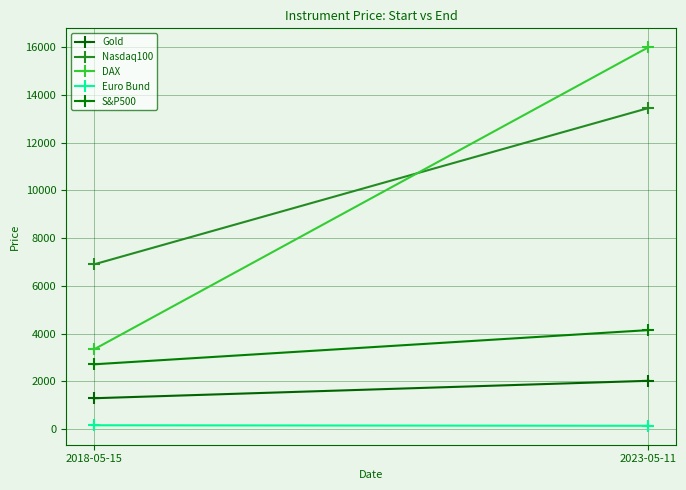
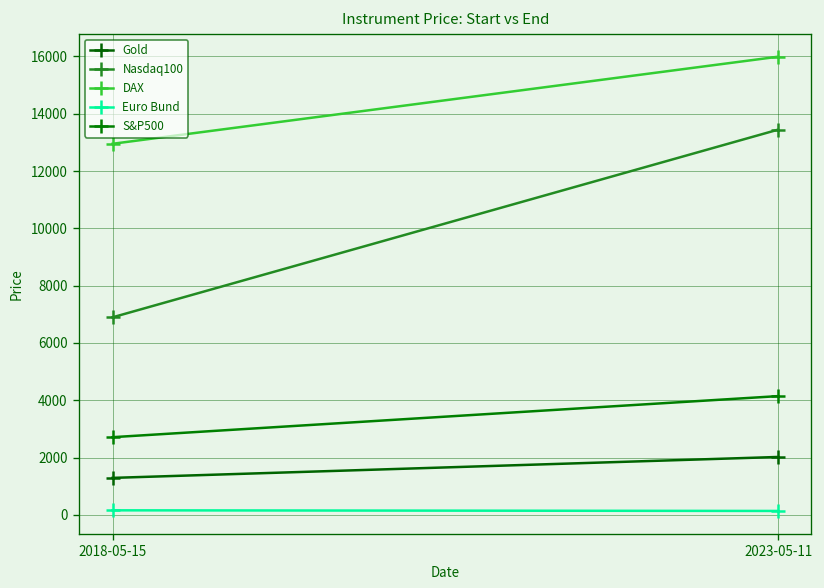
DAX, 2018-05-15: 3300 -> 13000
